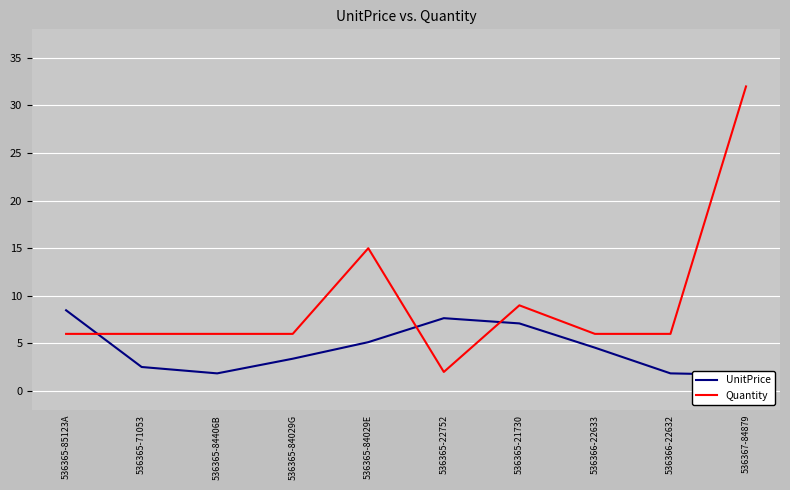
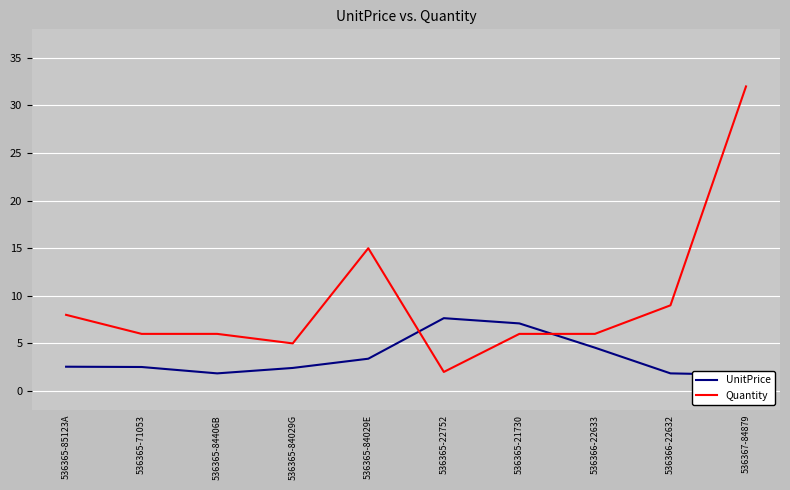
UnitPrice, 536365-85123A: 8 -> 3
Quantity, 536365-85123A: 6 -> 8
UnitPrice, 536365-84029G: 3 -> 2
Quantity, 536365-84029G: 6 -> 5
UnitPrice, 536365-84029E: 5 -> 3
Quantity, 536365-21730: 9 -> 6
Quantity, 536366-22632: 6 -> 9
